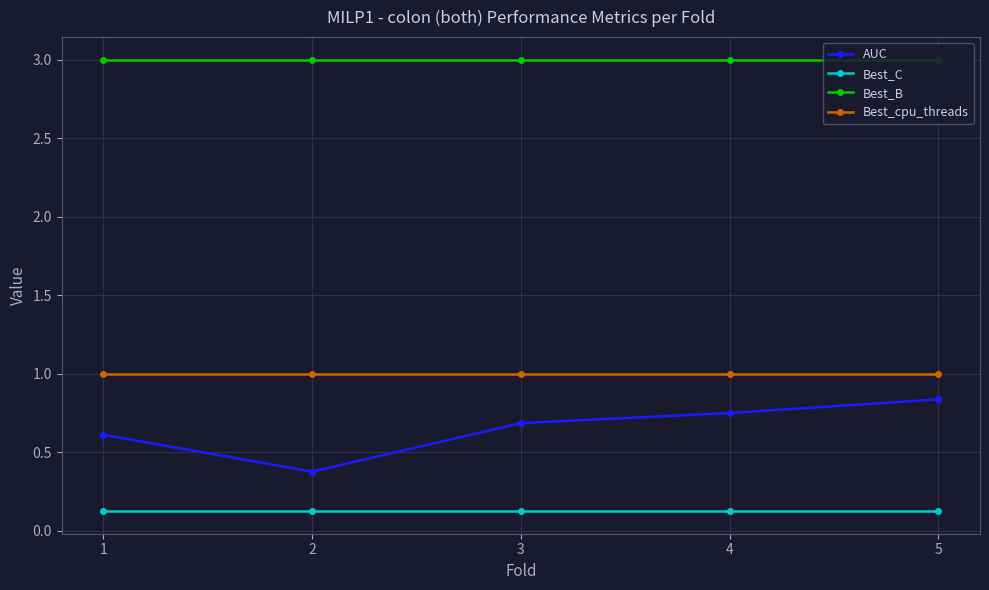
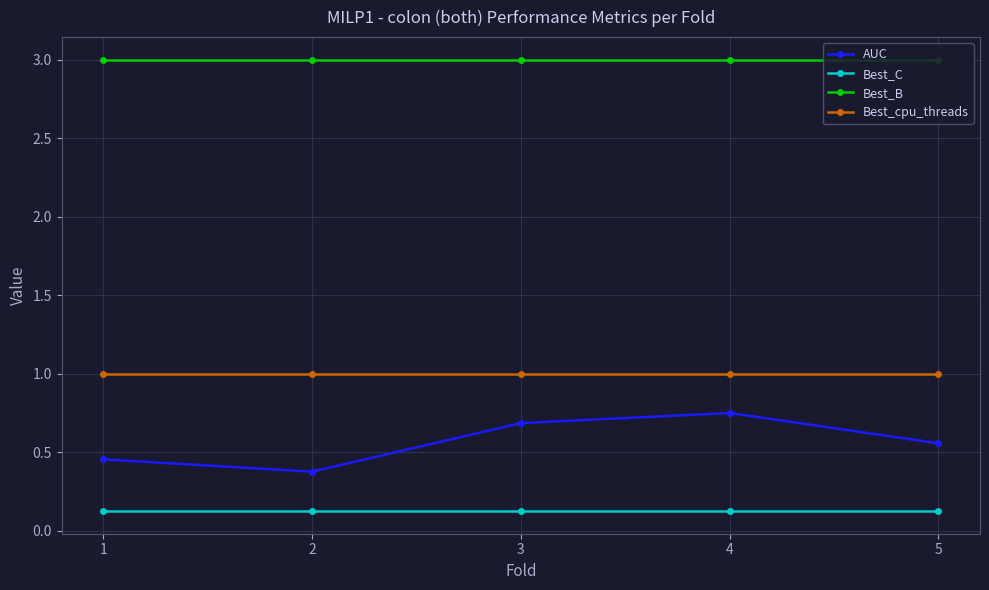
AUC, 1: 0.61 -> 0.45
AUC, 5: 0.84 -> 0.56
